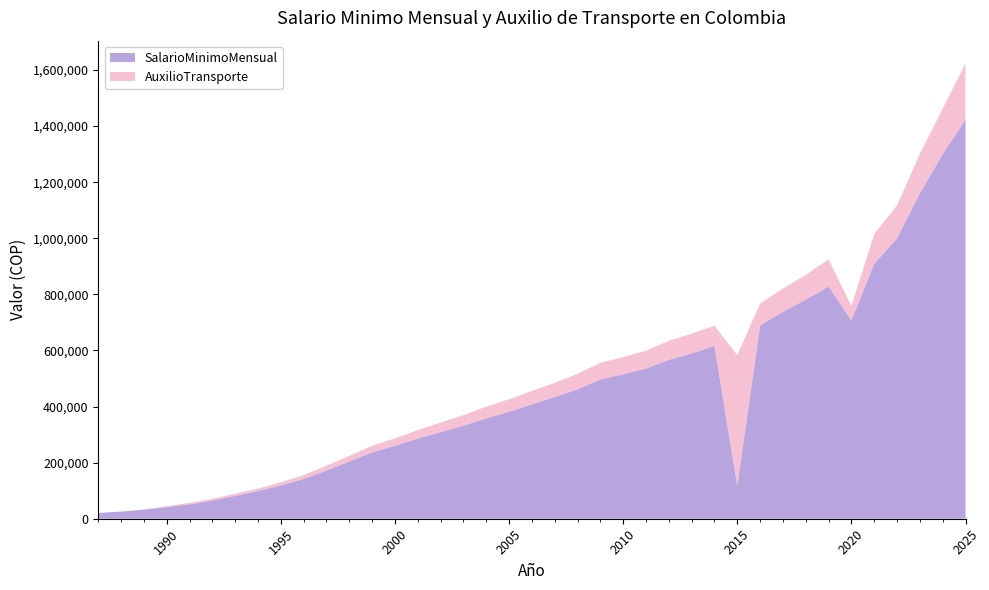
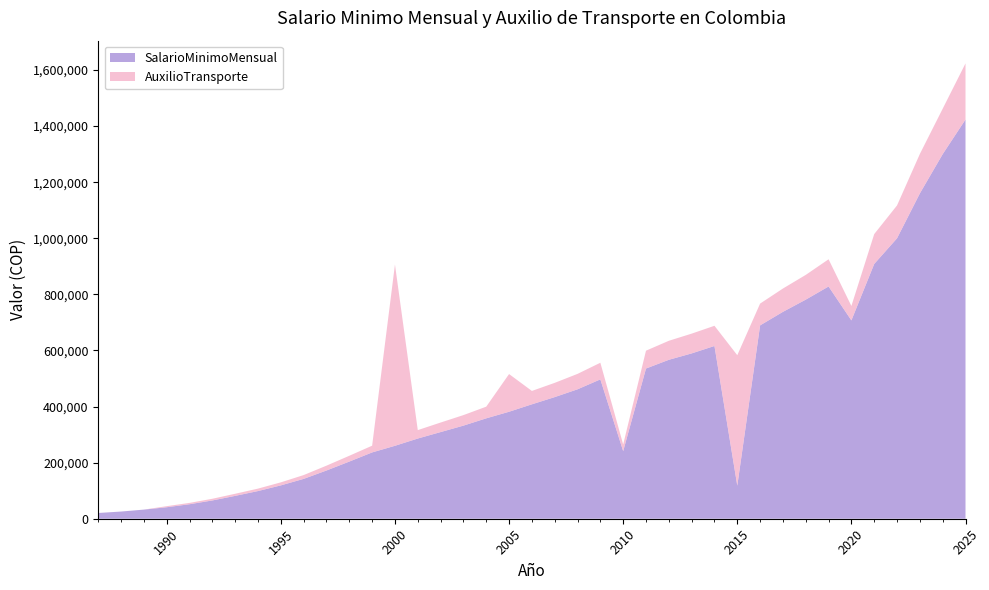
AuxilioTransporte, 2000: 30,000 -> 650,000
AuxilioTransporte, 2005: 40,000 -> 130,000
SalarioMinimoMensual, 2010: 520,000 -> 240,000
AuxilioTransporte, 2010: 60,000 -> 20,000
